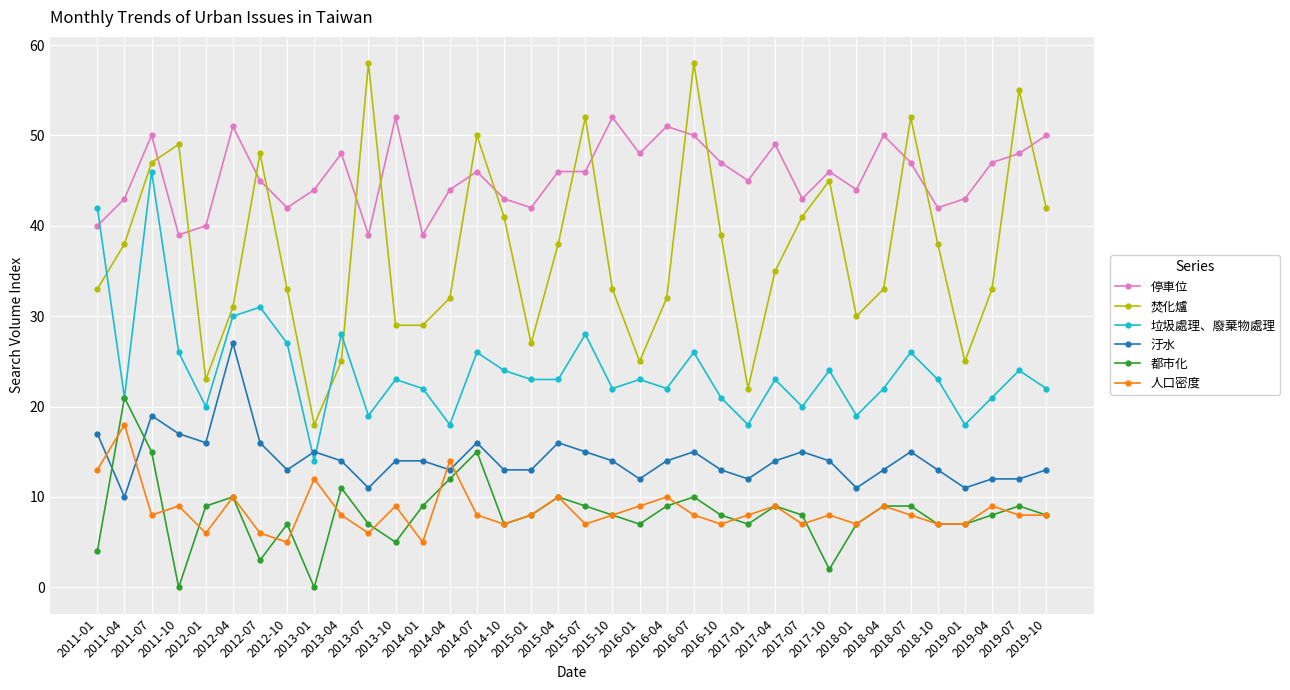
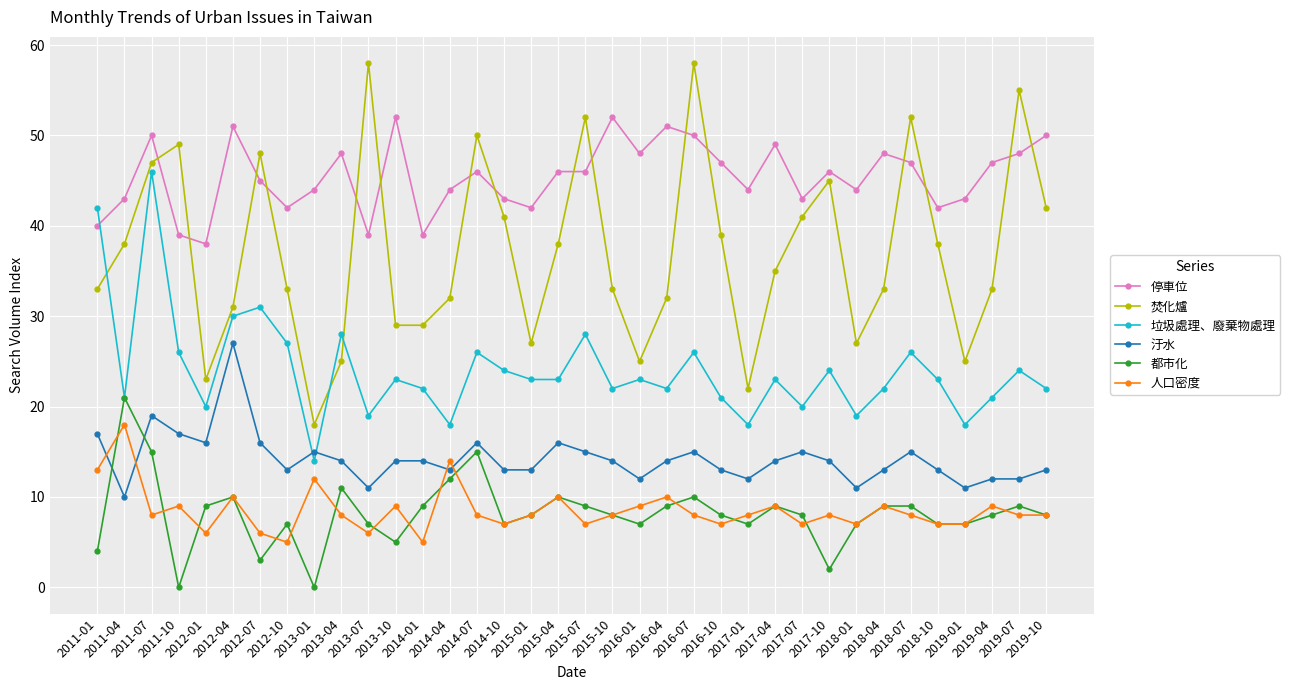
停車位, 2012-01: 40 -> 38
停車位, 2017-01: 45 -> 44
焚化爐, 2018-01: 30 -> 27
停車位, 2018-04: 50 -> 48
